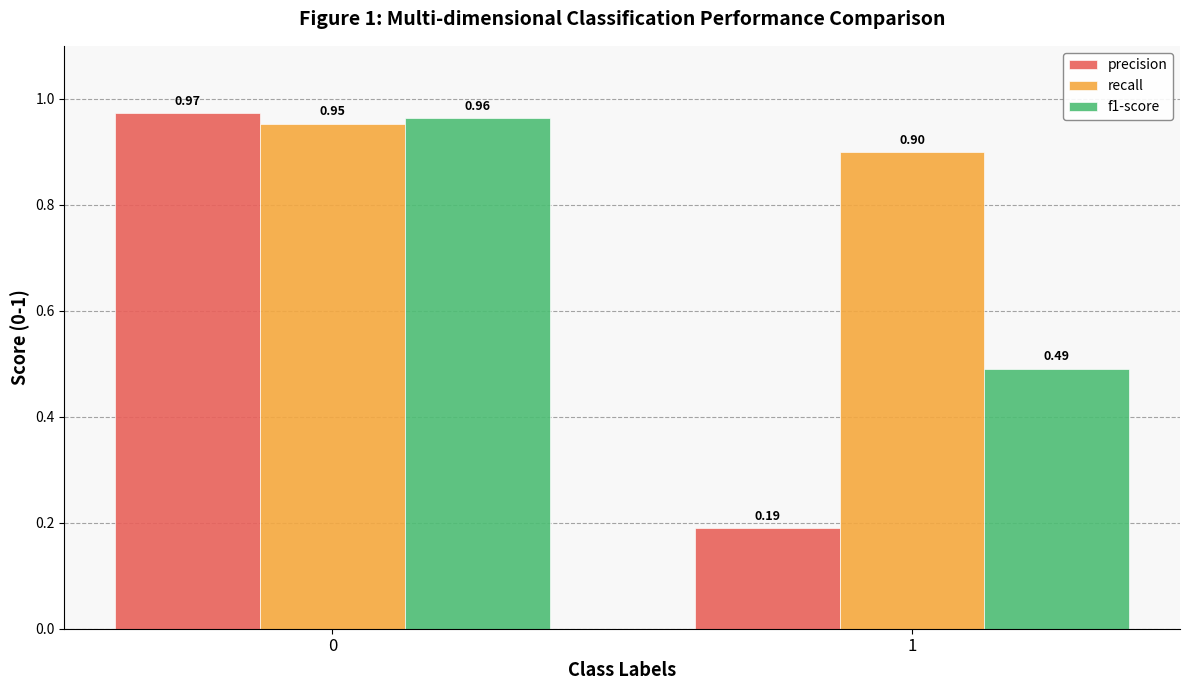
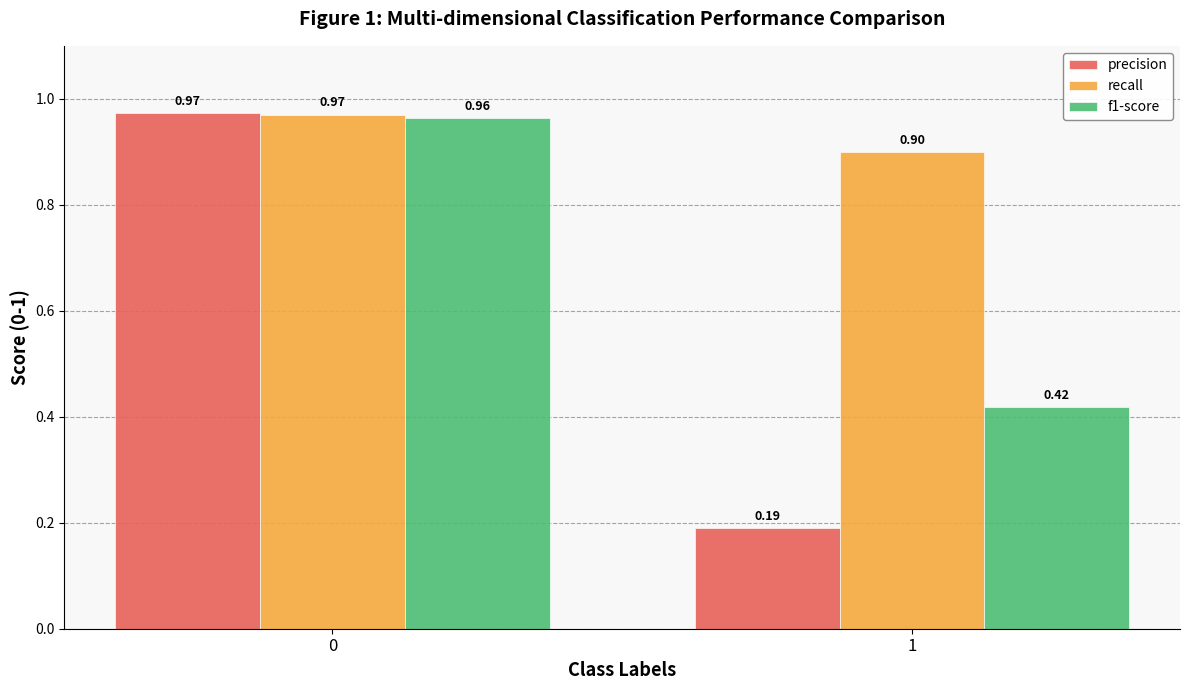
recall, 0: 0.95 -> 0.97
f1-score, 1: 0.49 -> 0.42
